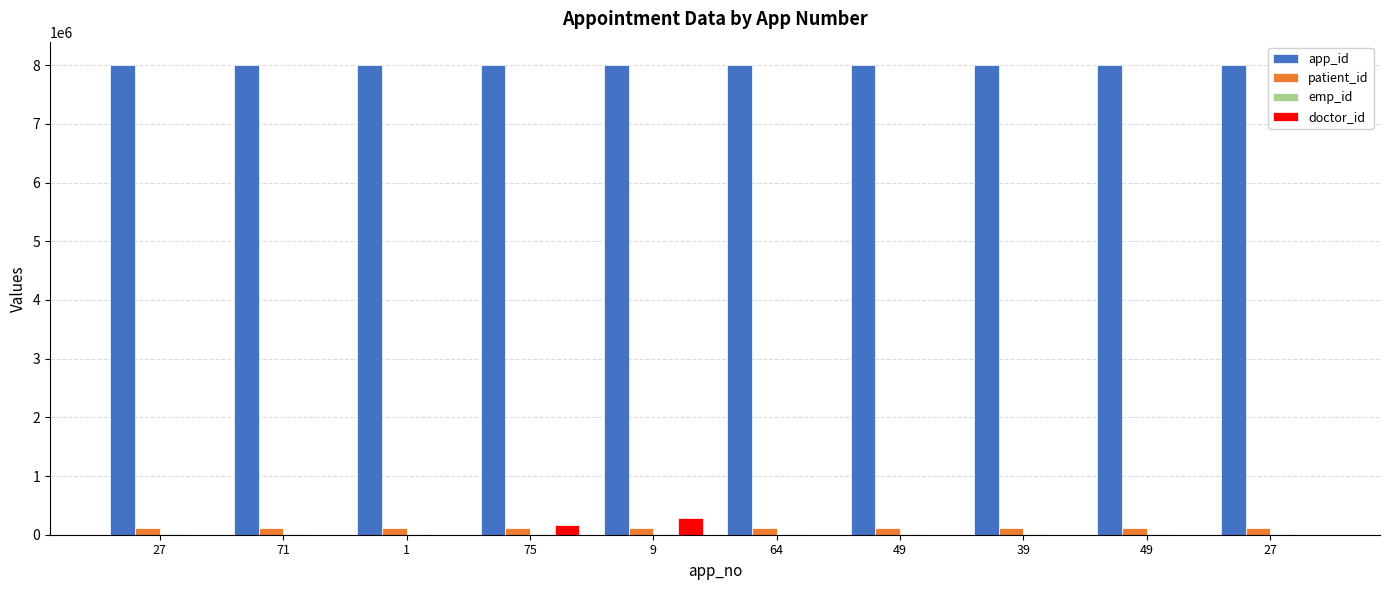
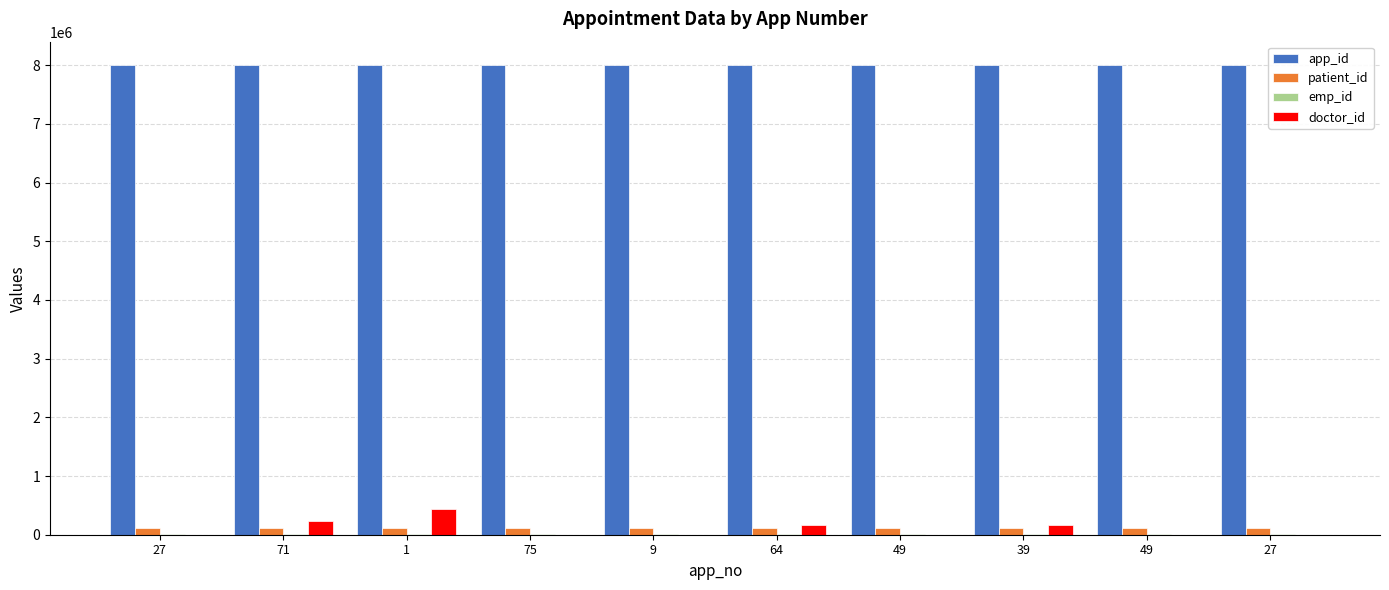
doctor_id, 71: 0 -> 200000
doctor_id, 1: 0 -> 400000
doctor_id, 75: 200000 -> 0
doctor_id, 9: 300000 -> 0
doctor_id, 64: 0 -> 200000
doctor_id, 39: 0 -> 200000
